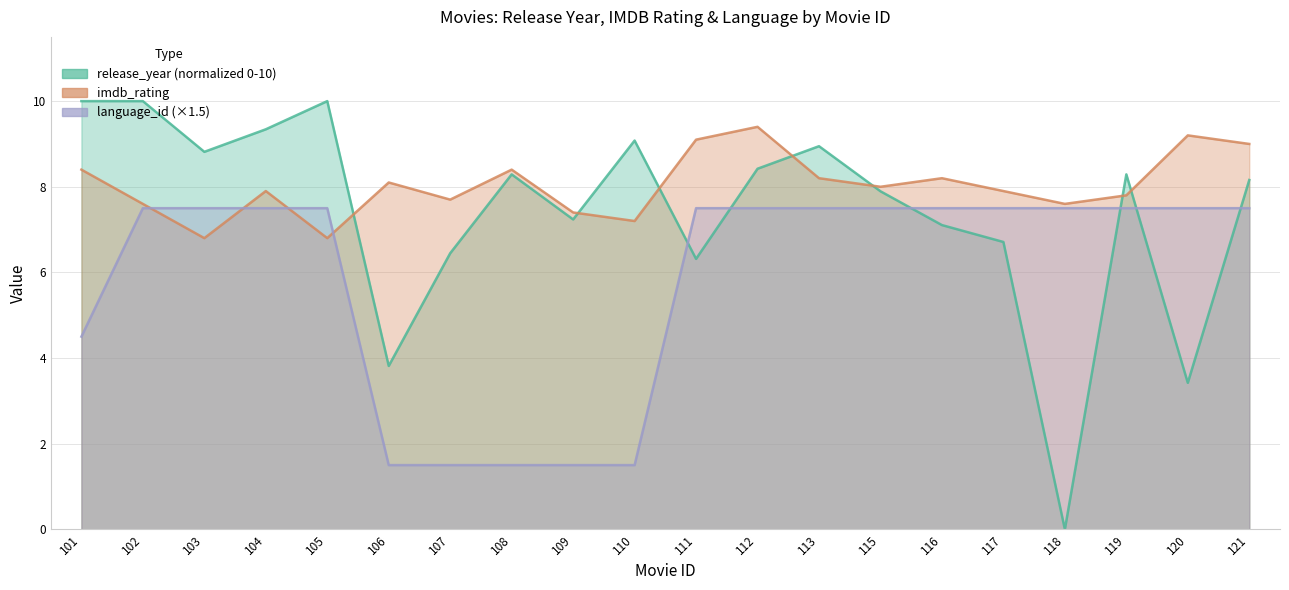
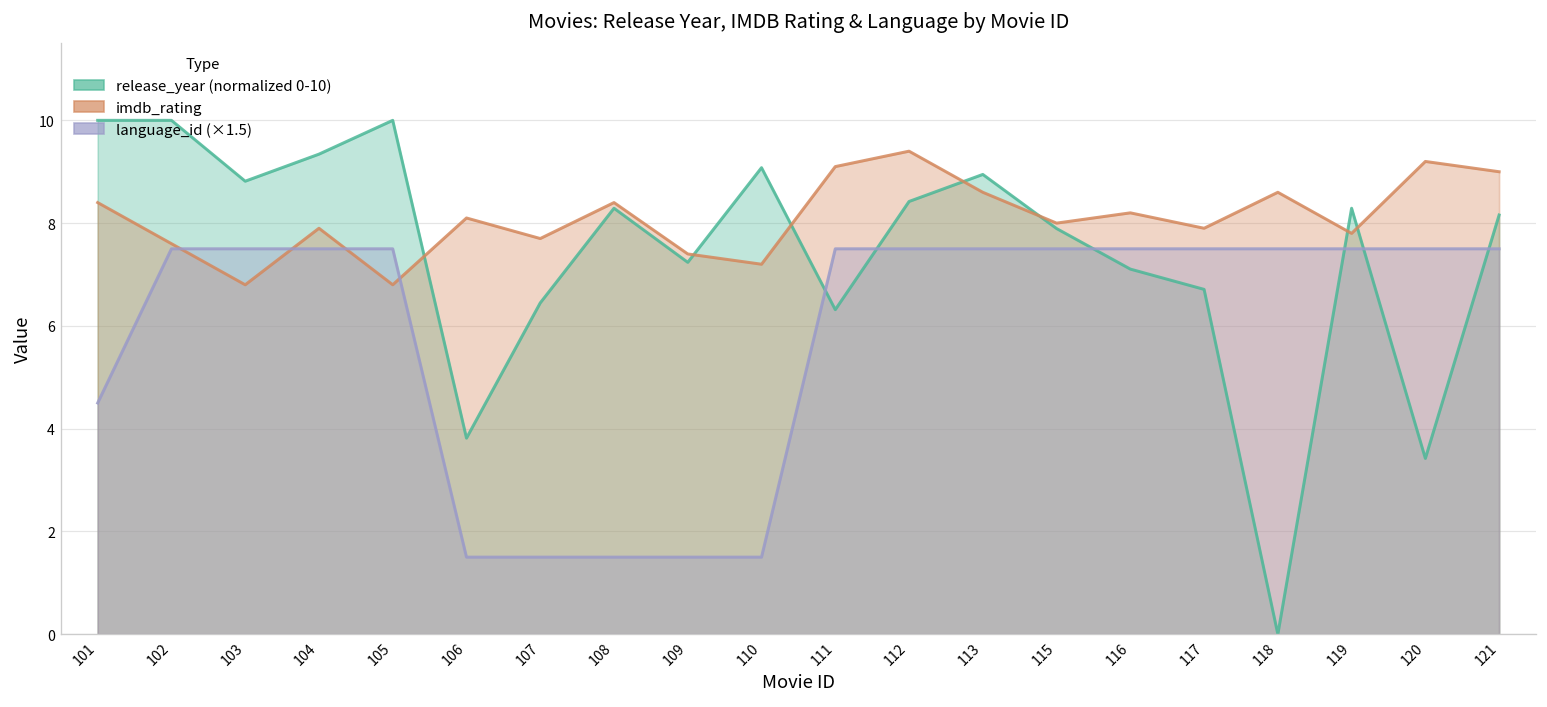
imdb_rating, 113: 8.2 -> 8.6
imdb_rating, 118: 7.6 -> 8.6
